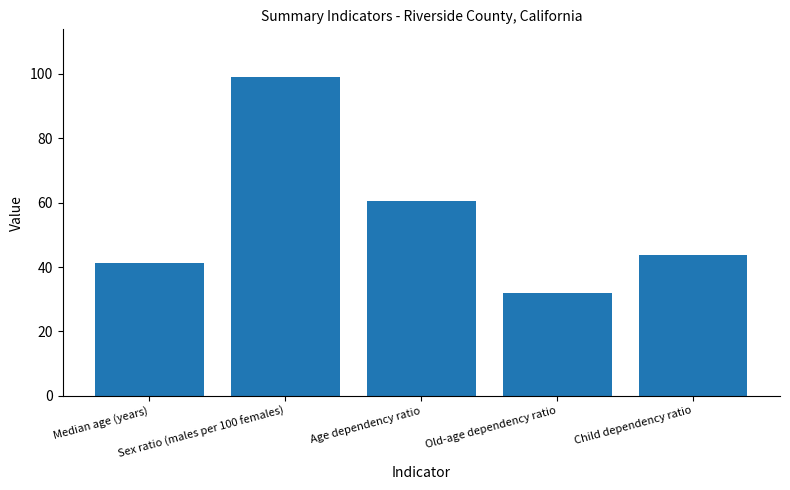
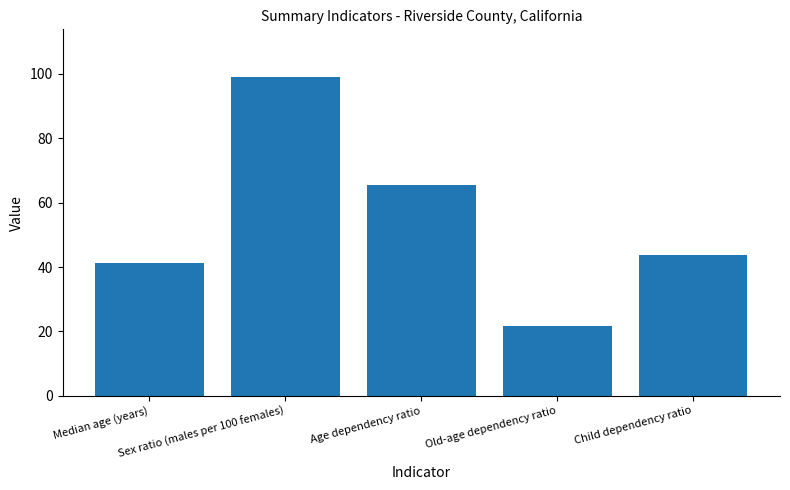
Age dependency ratio: 61 -> 66
Old-age dependency ratio: 32 -> 22
